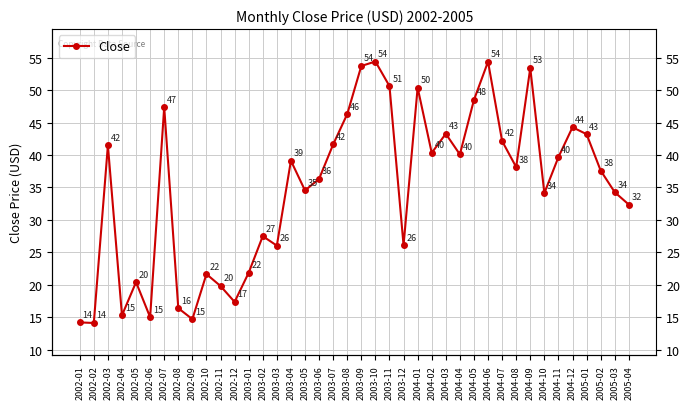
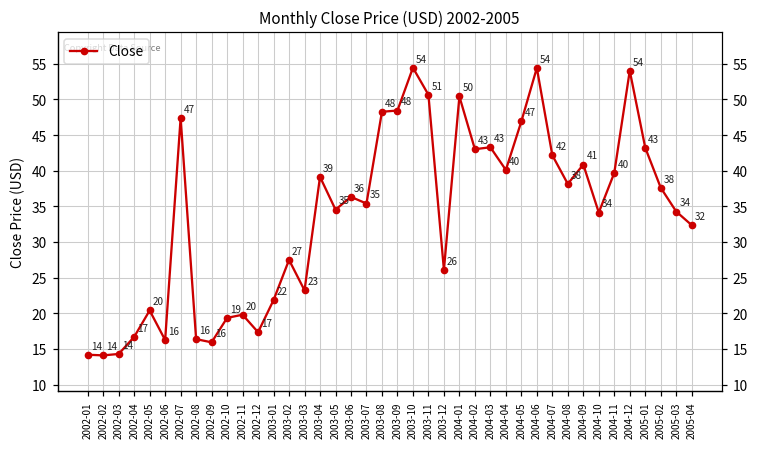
2002-03: 42 -> 14
2002-04: 15 -> 17
2002-06: 15 -> 16
2002-09: 15 -> 16
2002-10: 22 -> 19
2003-03: 26 -> 23
2003-07: 42 -> 35
2003-08: 46 -> 48
2003-09: 54 -> 48
2004-02: 40 -> 43
2004-05: 48 -> 47
2004-09: 53 -> 41
2004-12: 44 -> 54
